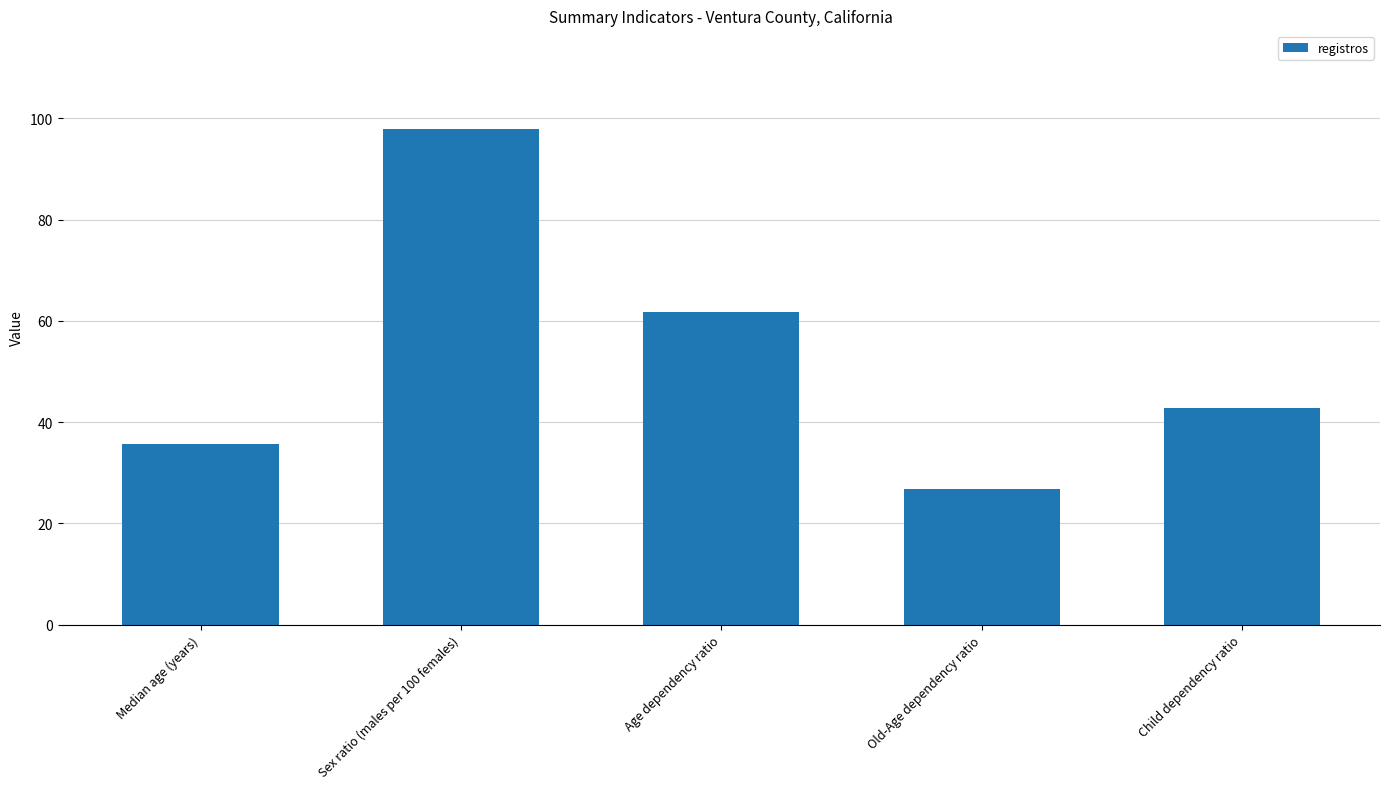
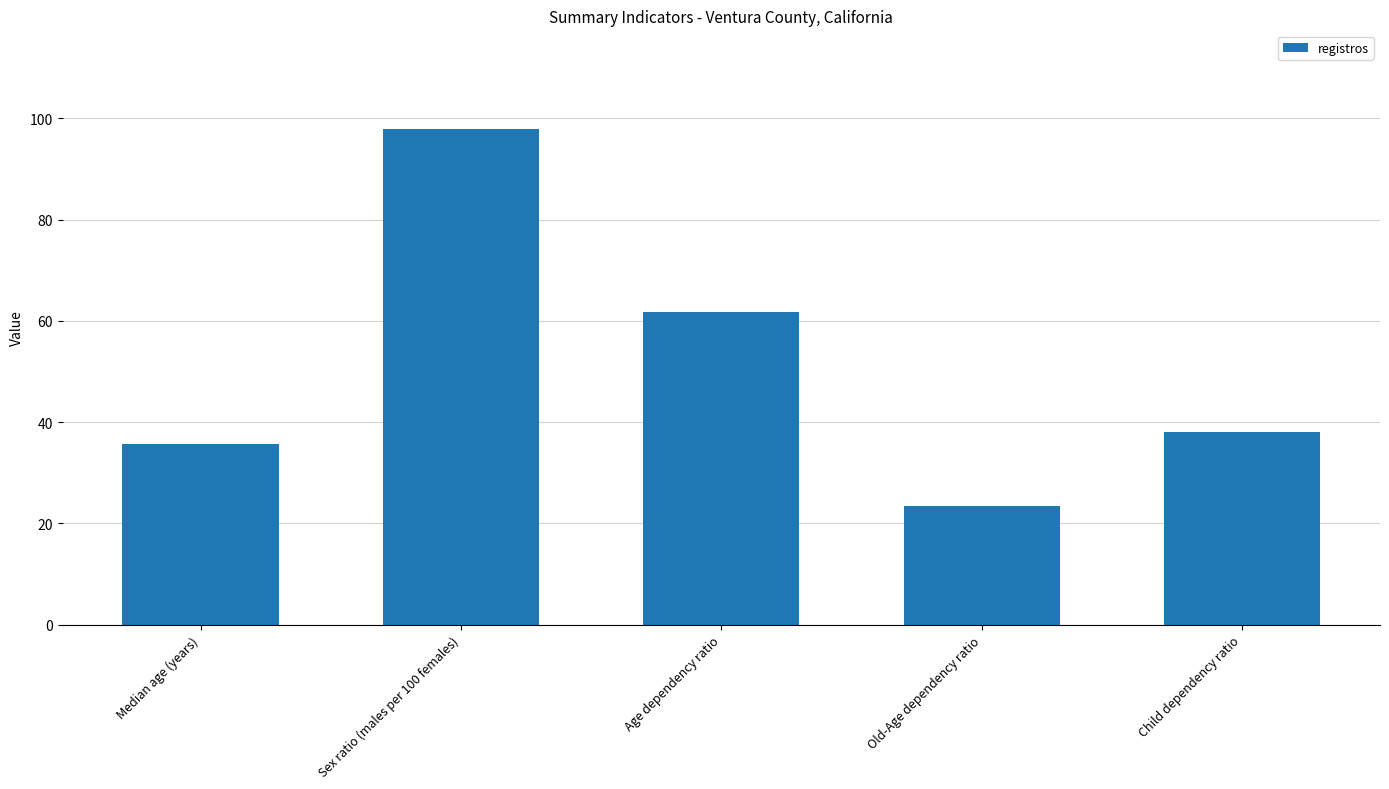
Old-Age dependency ratio: 27 -> 24
Child dependency ratio: 43 -> 38
